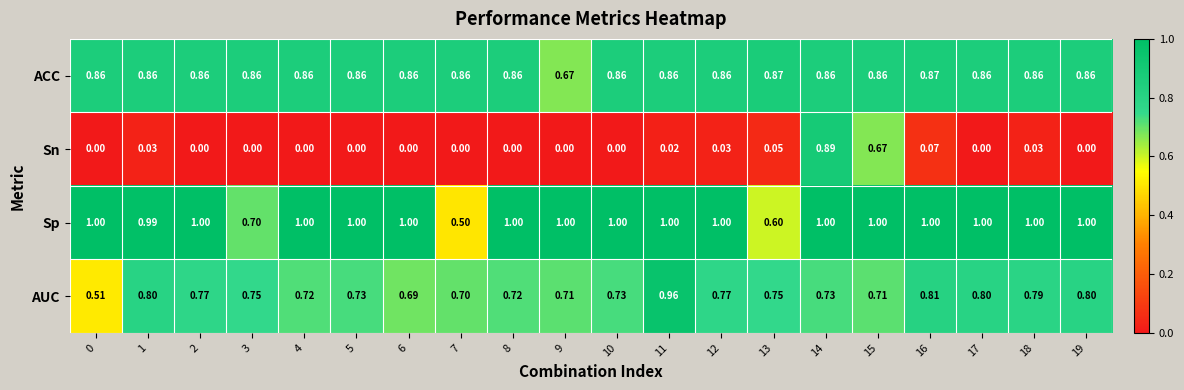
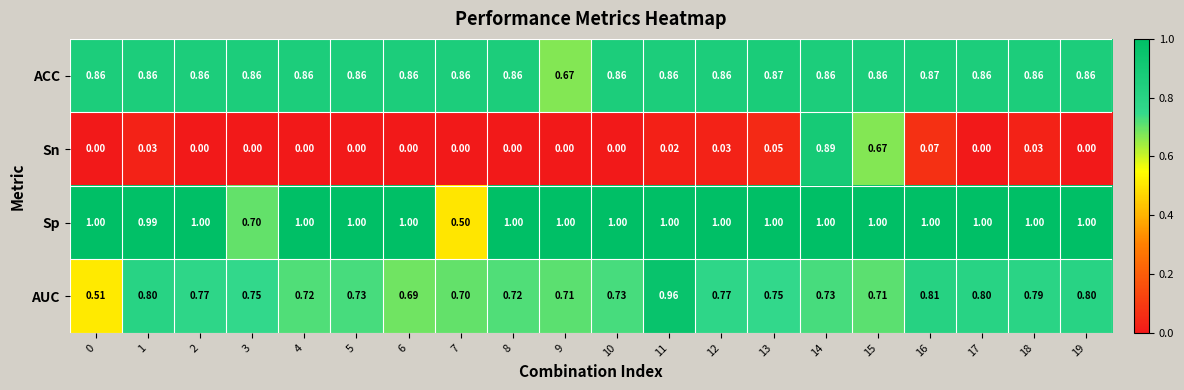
Sp, 13: 0.60 -> 1.00
